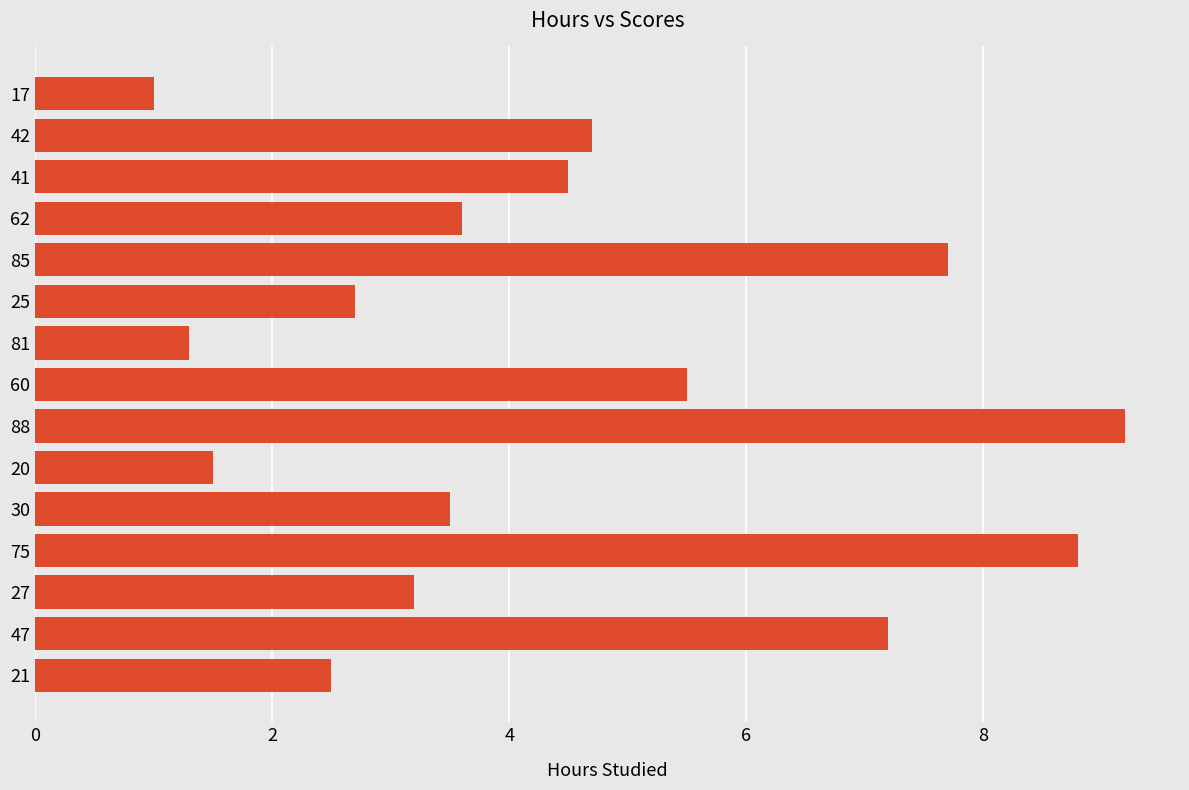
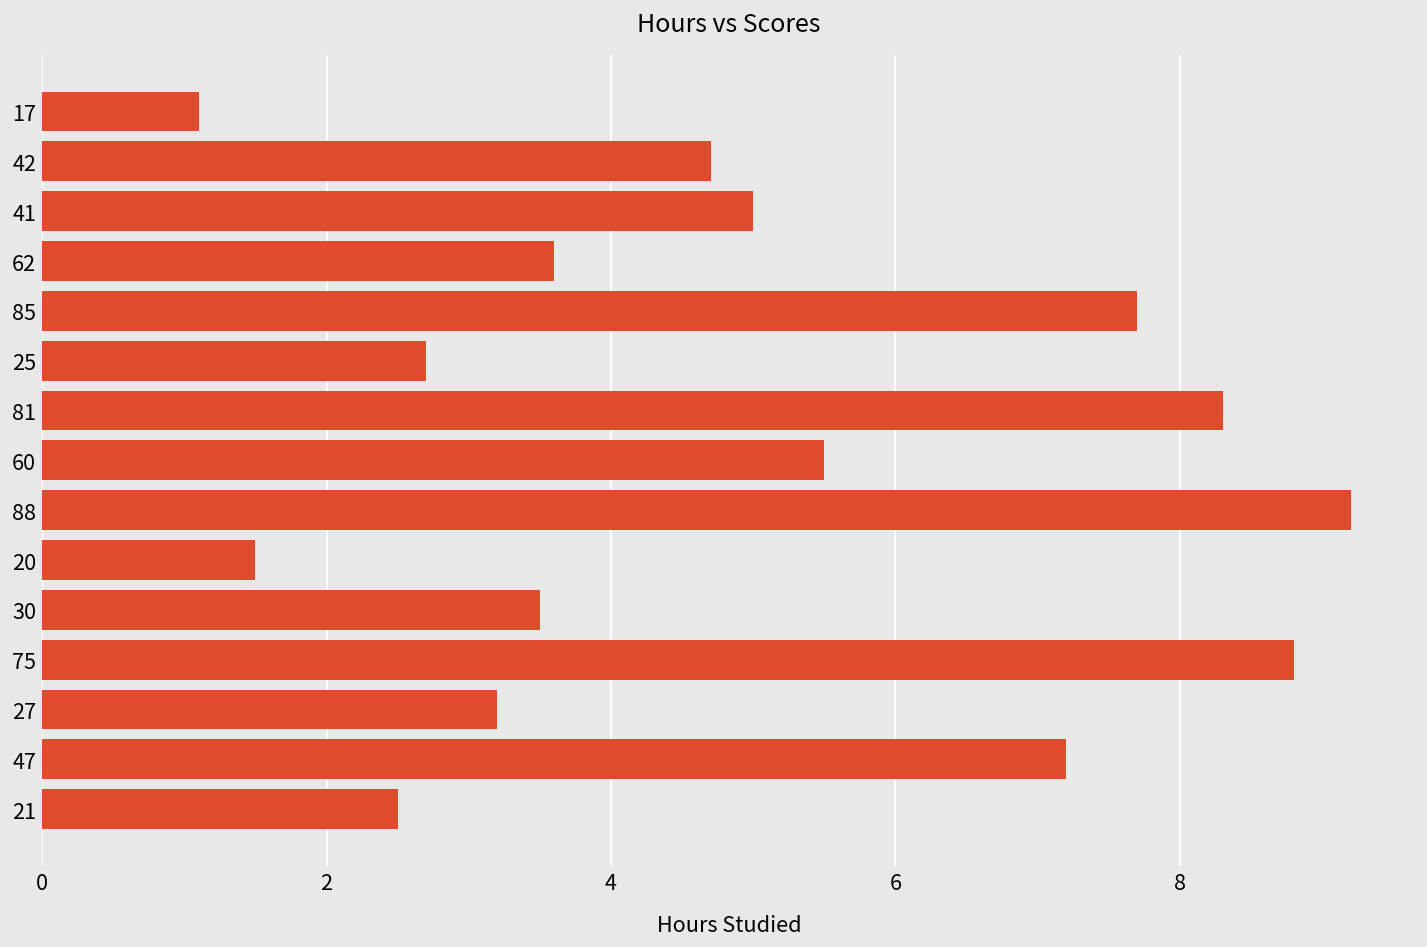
17: 1.0 -> 1.1
41: 4.5 -> 5.0
81: 1.3 -> 8.3
